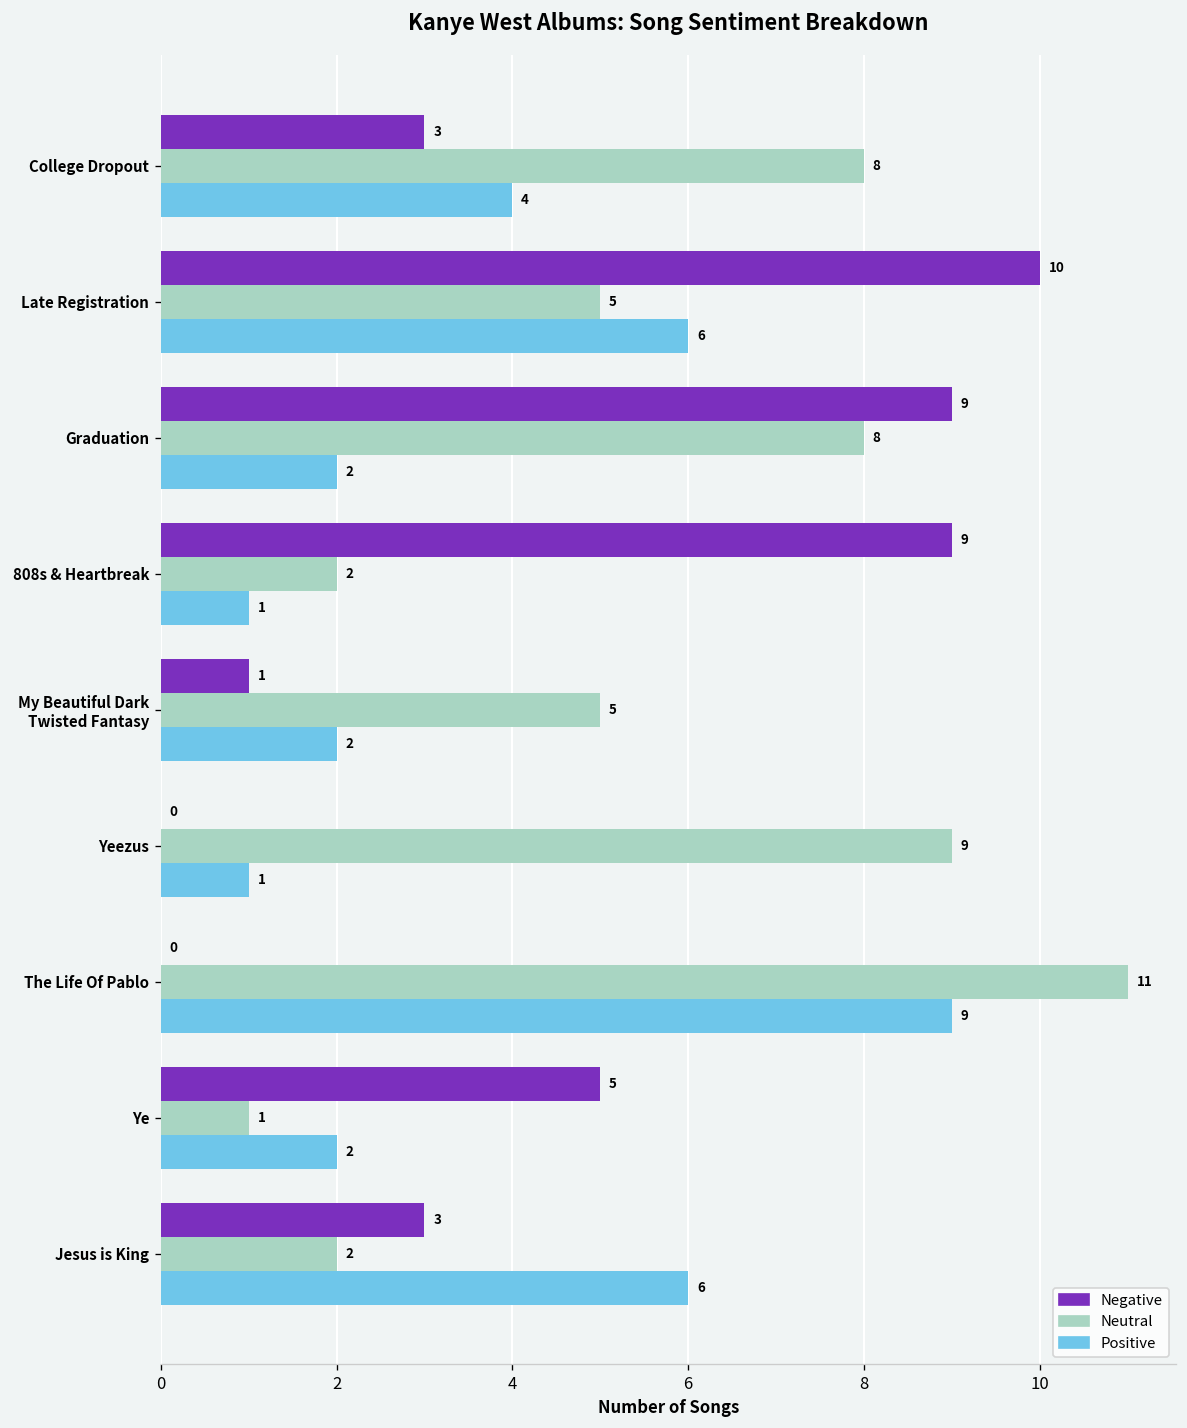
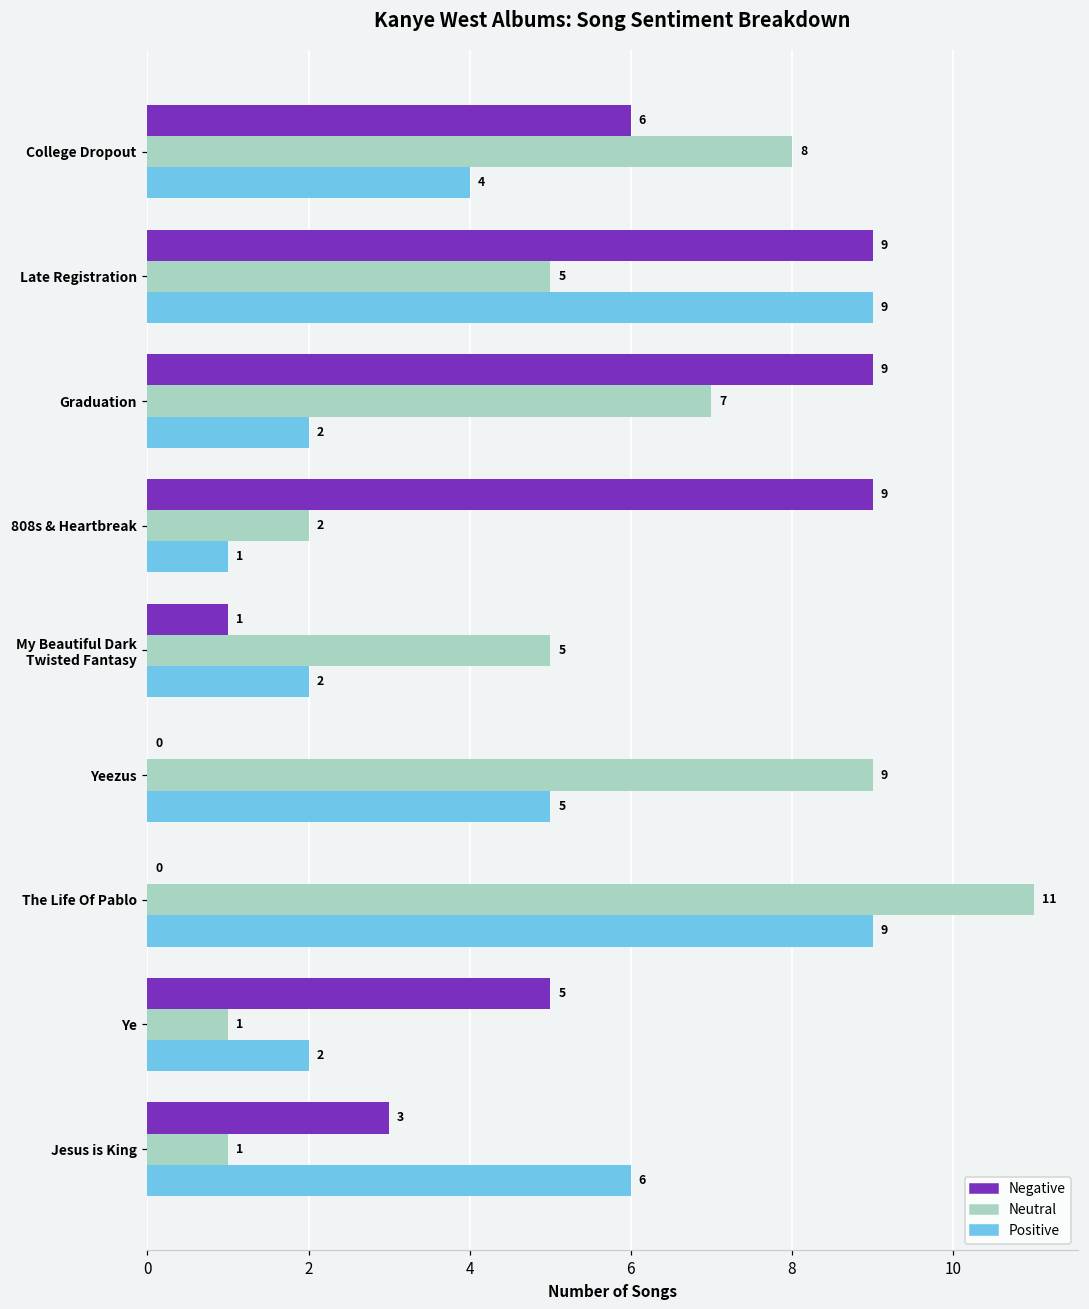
Negative, College Dropout: 3 -> 6
Negative, Late Registration: 10 -> 9
Positive, Late Registration: 6 -> 9
Neutral, Graduation: 8 -> 7
Positive, Yeezus: 1 -> 5
Neutral, Jesus is King: 2 -> 1
